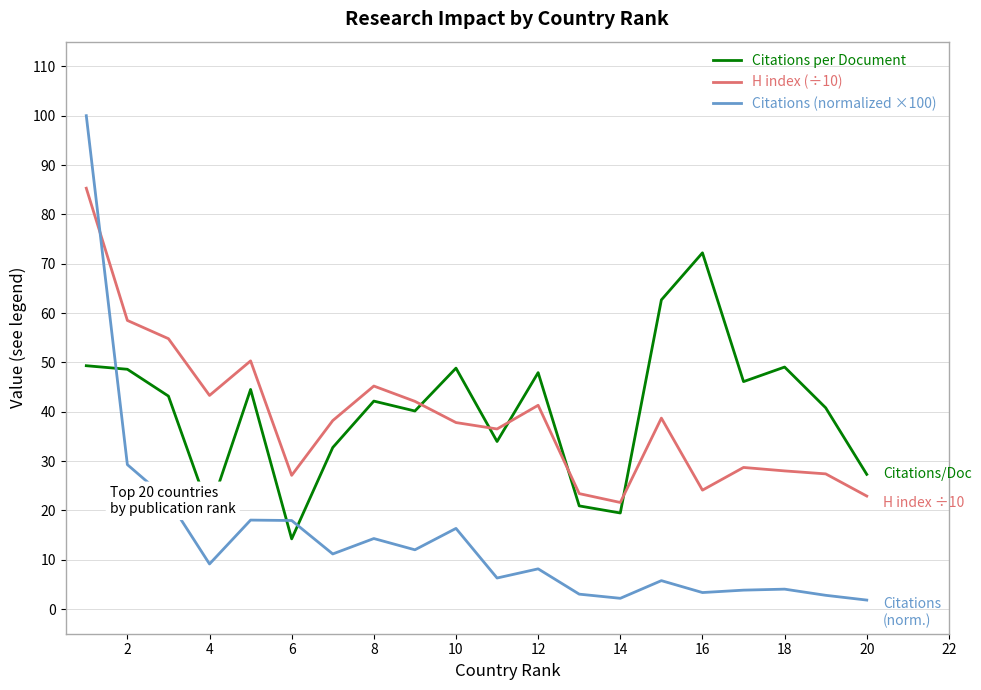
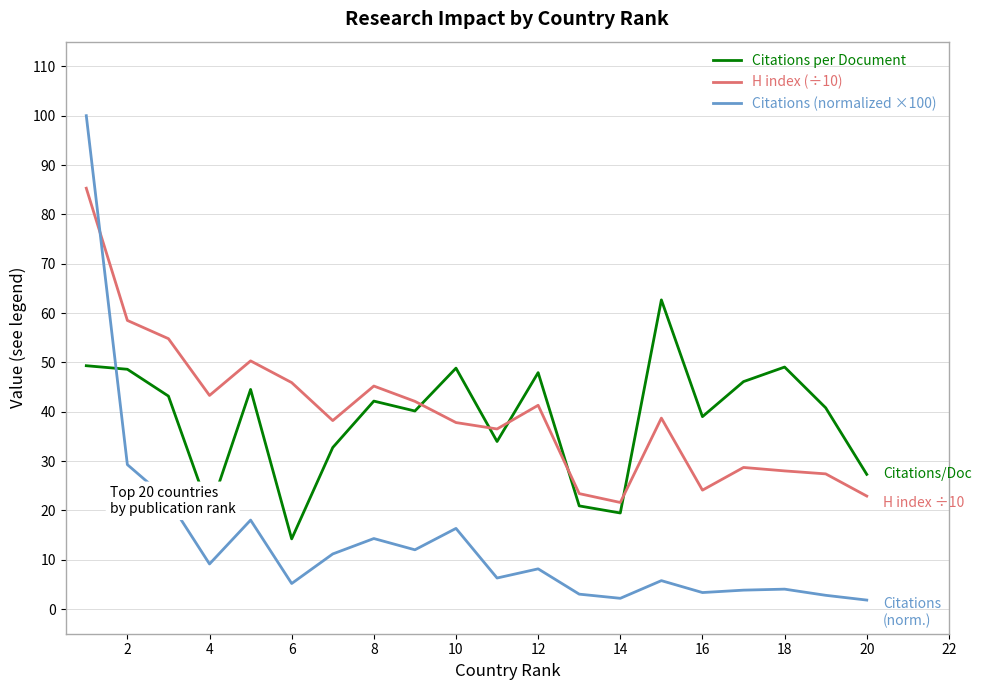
H index (÷10), 6: 27 -> 46
Citations (normalized ×100), 6: 18 -> 5
Citations per Document, 16: 72 -> 39
